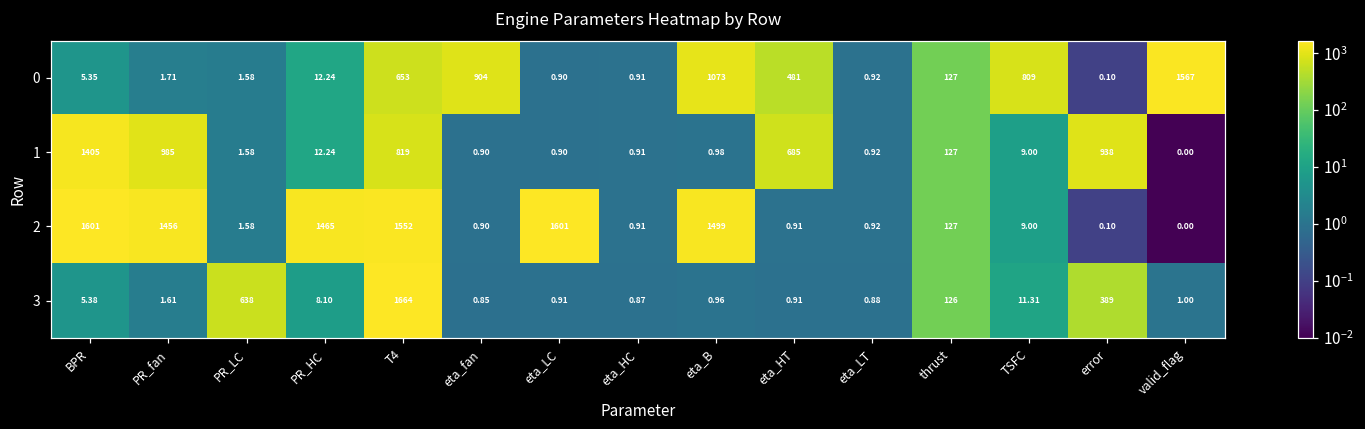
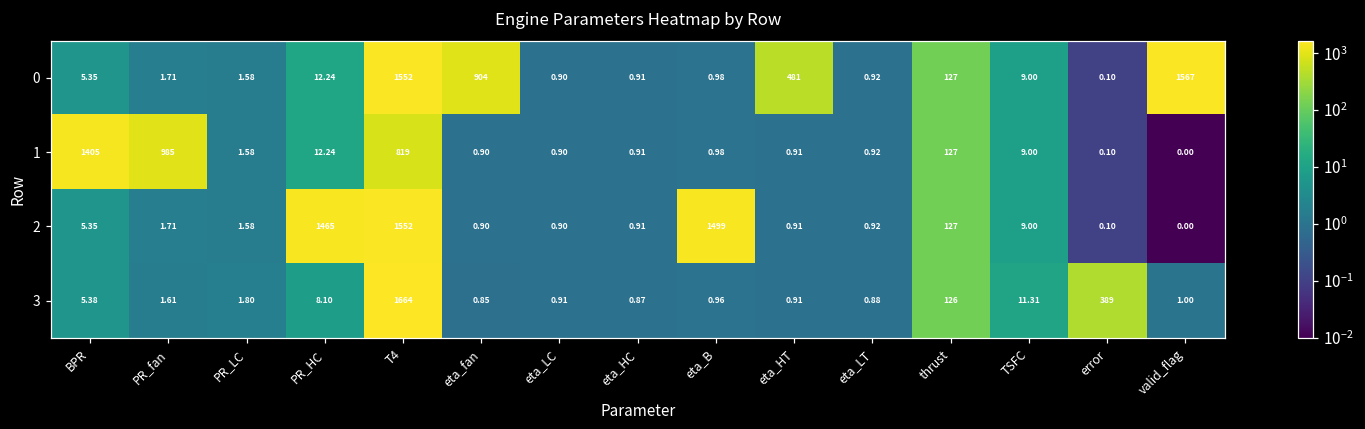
0, T4: 653 -> 1552
0, eta_B: 1073 -> 0.98
0, TSFC: 809 -> 9.00
1, eta_HT: 685 -> 0.91
1, error: 938 -> 0.10
2, BPR: 1601 -> 5.35
2, PR_fan: 1456 -> 1.71
2, eta_LC: 1601 -> 0.90
3, PR_LC: 638 -> 1.80
